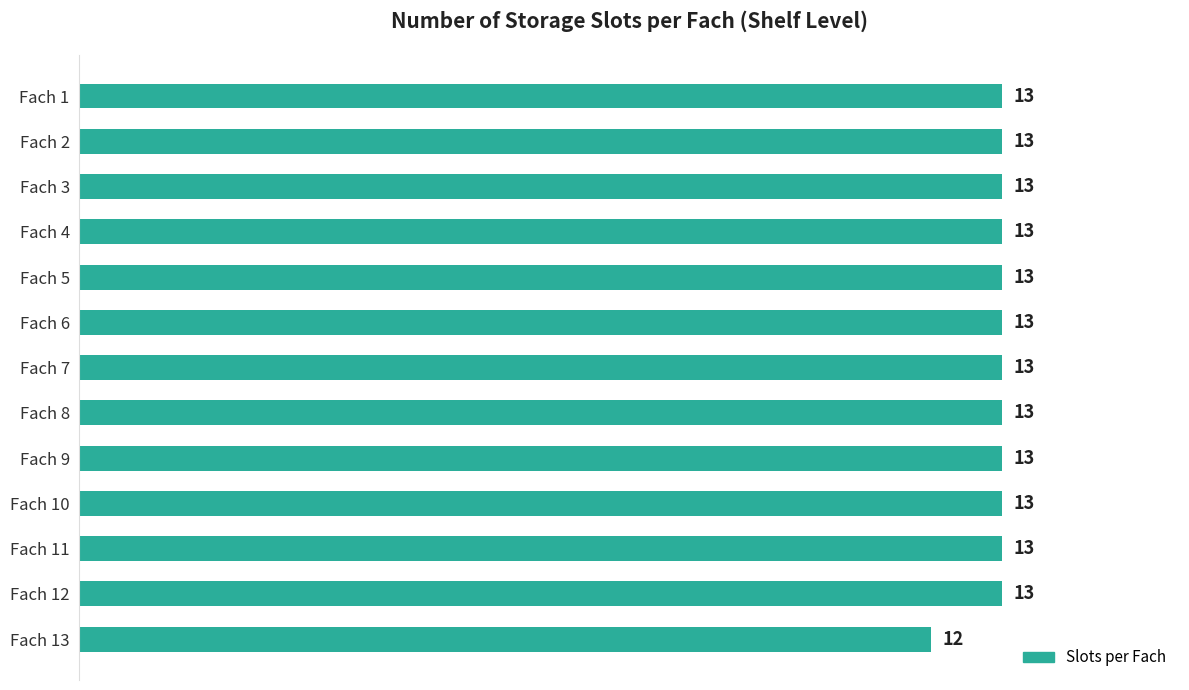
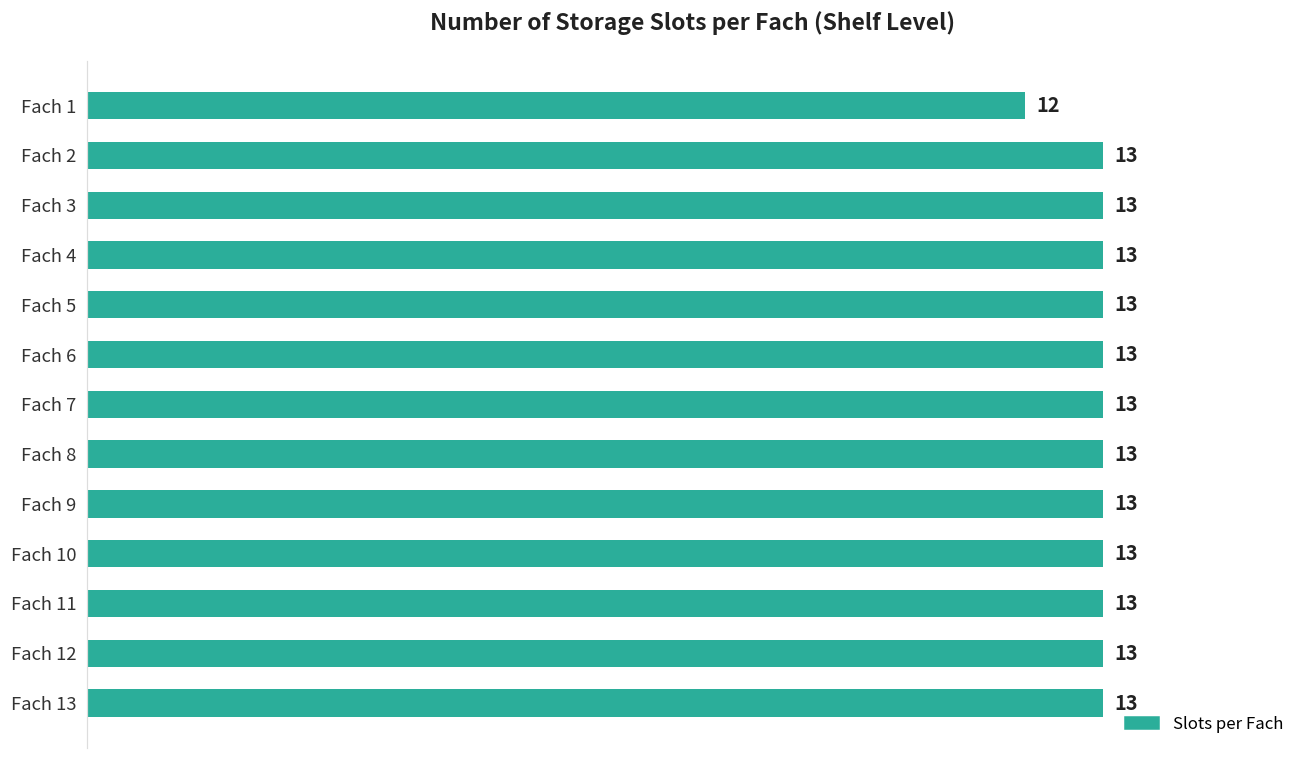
Fach 1: 13 -> 12
Fach 13: 12 -> 13
